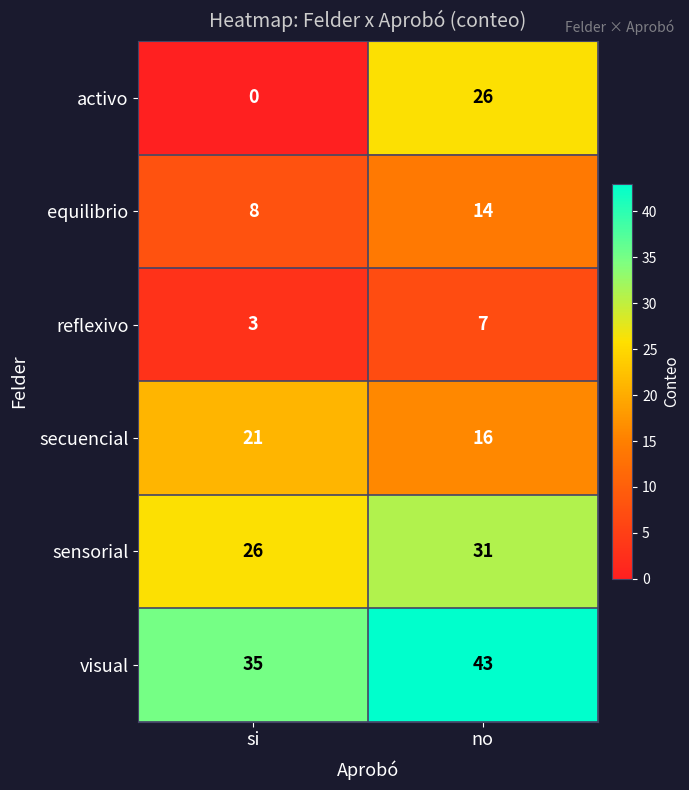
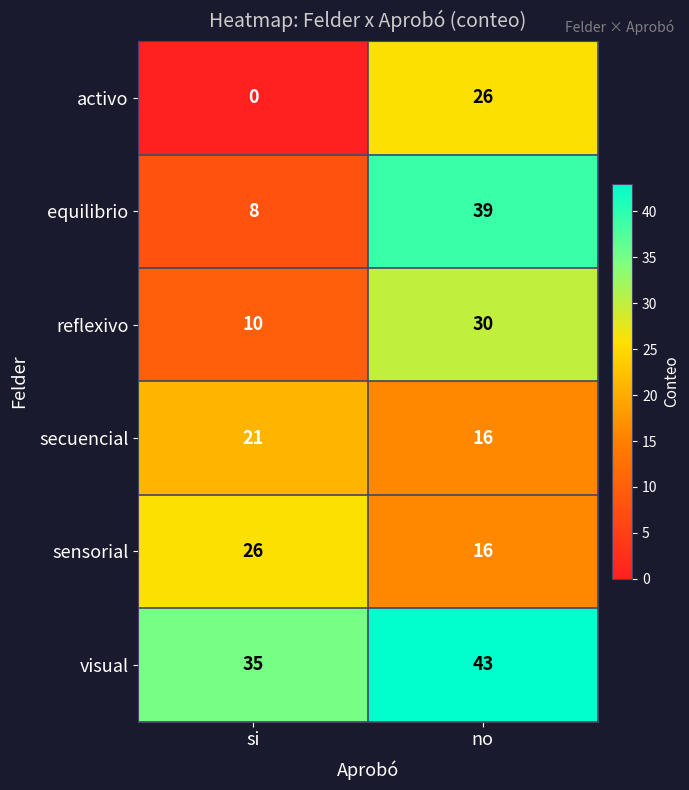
equilibrio, no: 14 -> 39
reflexivo, si: 3 -> 10
reflexivo, no: 7 -> 30
sensorial, no: 31 -> 16
